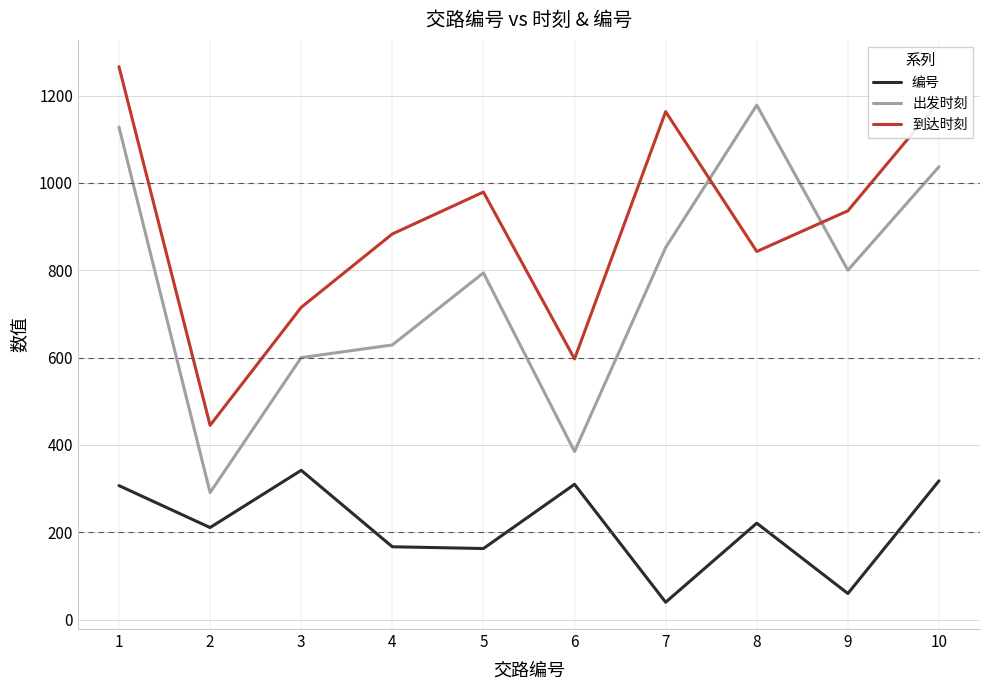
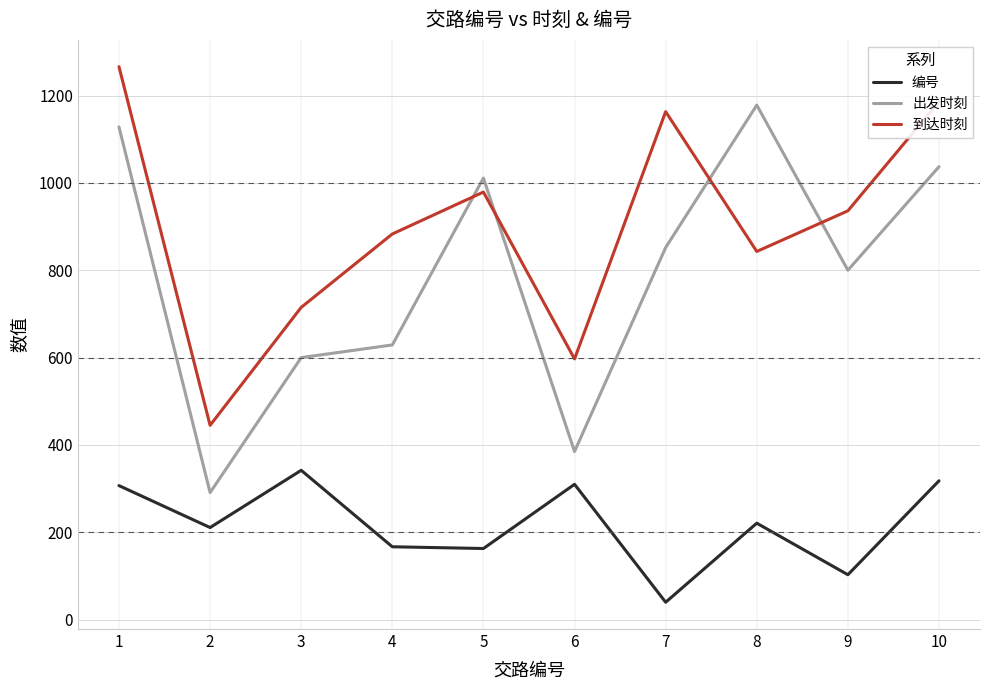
出发时刻, 5: 790 -> 1010
编号, 9: 60 -> 100
